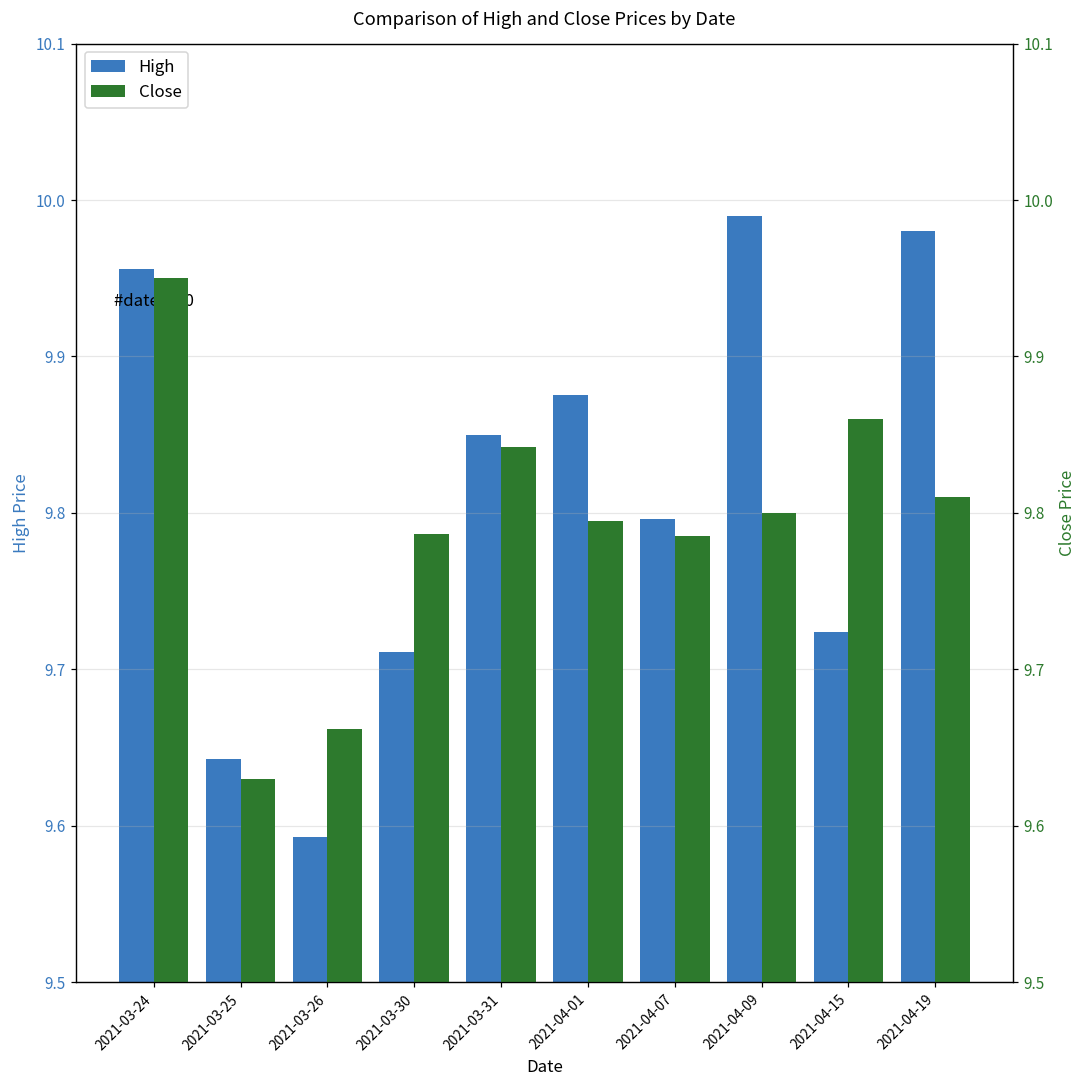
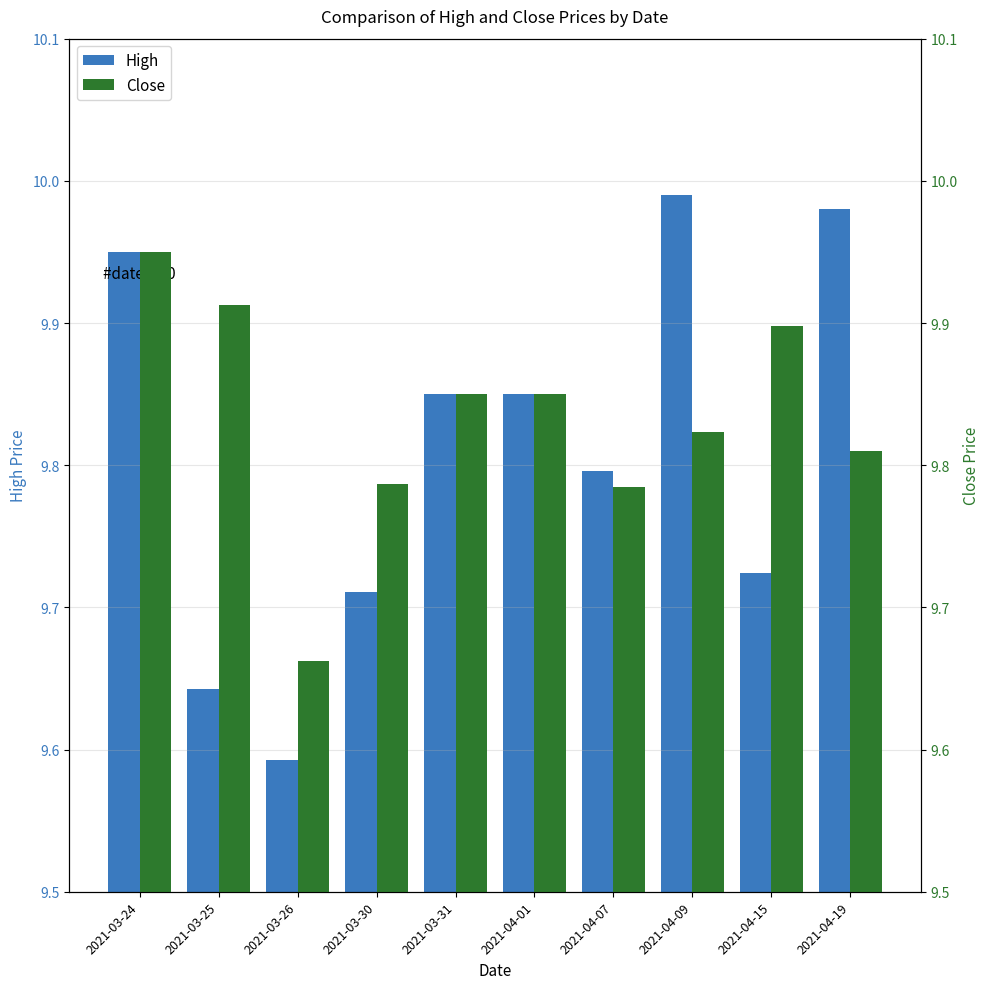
High, 2021-03-24: 9.956 -> 9.950
High, 2021-04-01: 9.875 -> 9.850
Close, 2021-03-25: 9.630 -> 9.912
Close, 2021-03-31: 9.842 -> 9.850
Close, 2021-04-01: 9.795 -> 9.850
Close, 2021-04-09: 9.800 -> 9.824
Close, 2021-04-15: 9.860 -> 9.898
